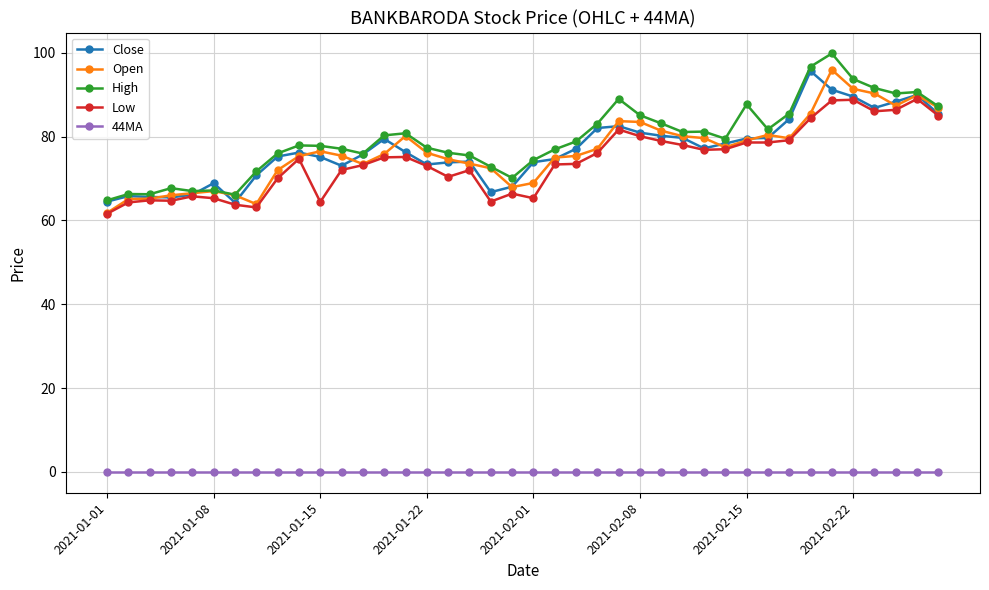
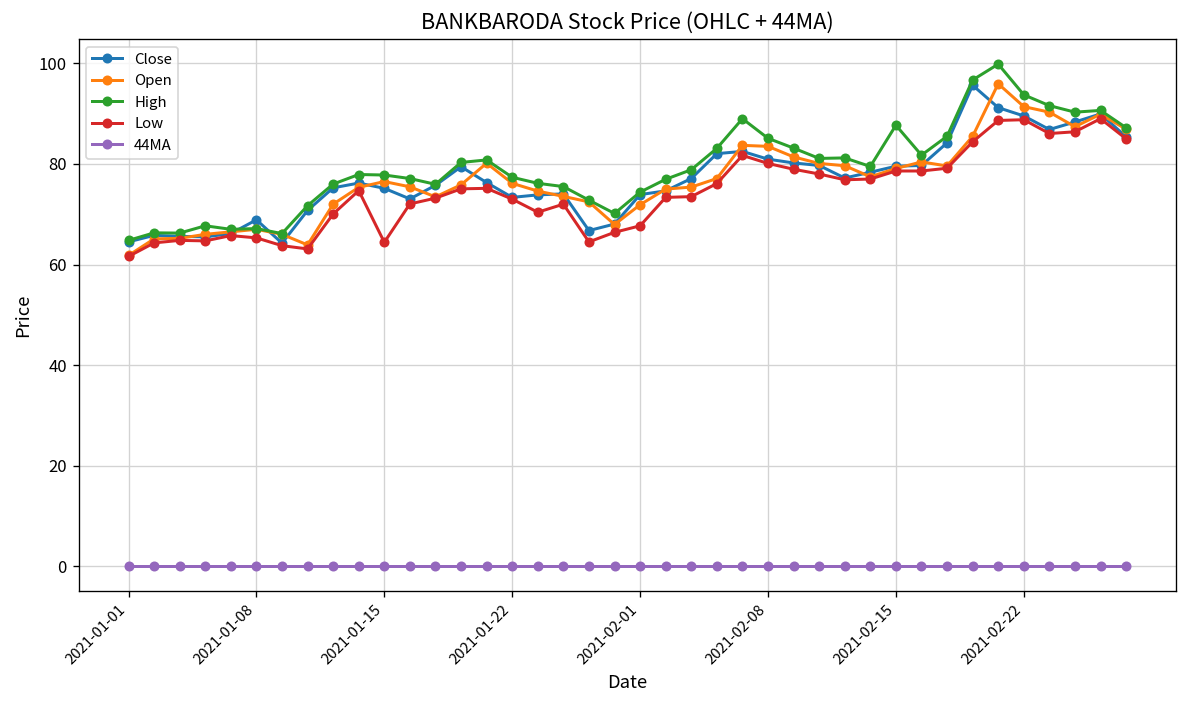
Open, 2021-02-01: 69 -> 72
Low, 2021-02-01: 65 -> 68
